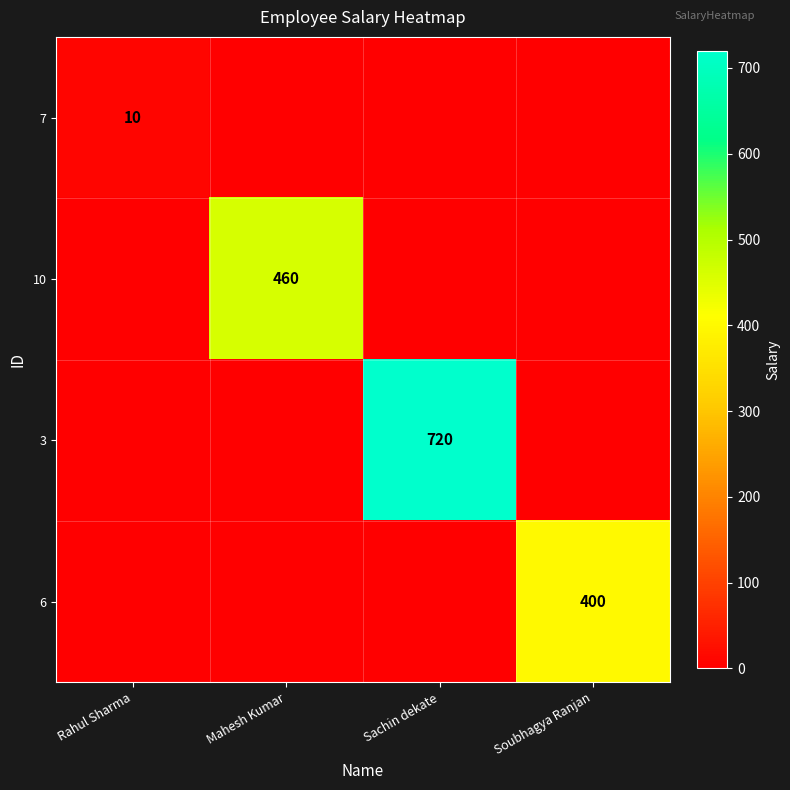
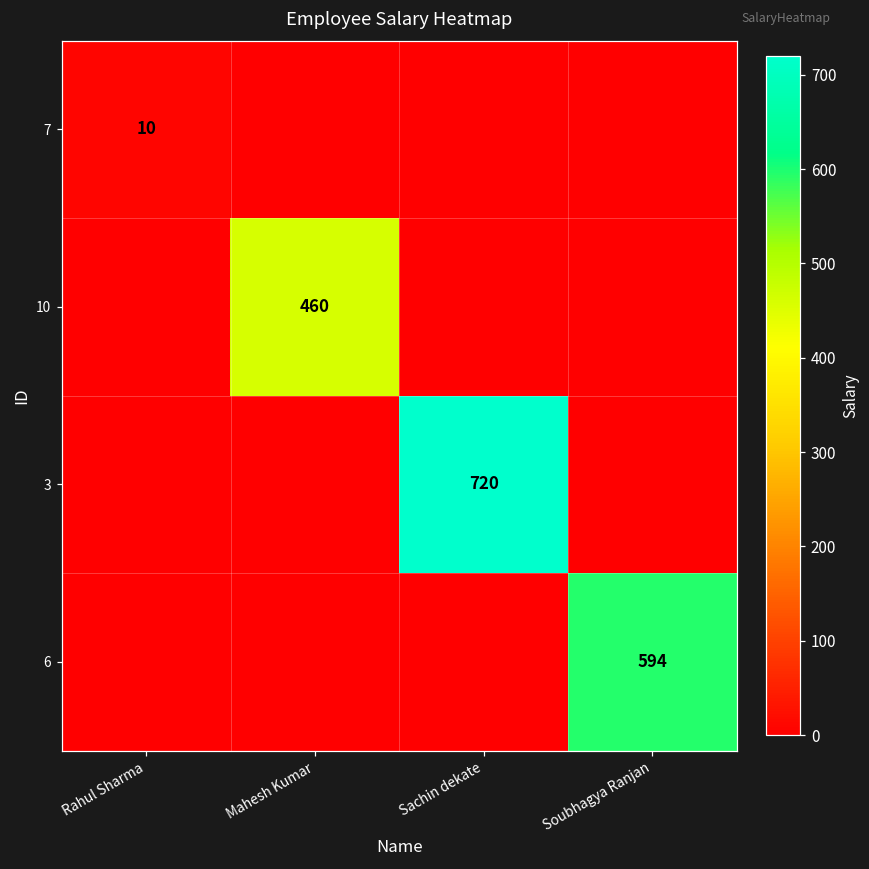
6, Soubhagya Ranjan: 400 -> 594
